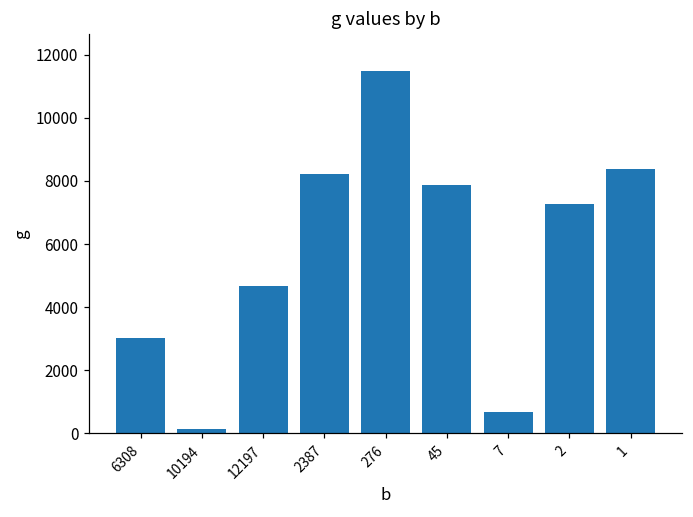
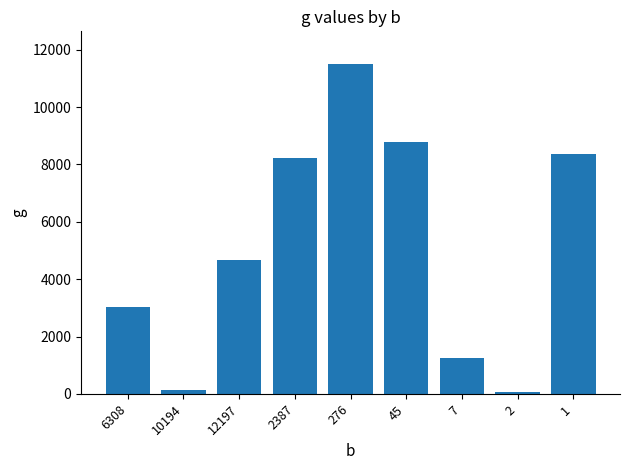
45: 7900 -> 8800
7: 700 -> 1300
2: 7300 -> 100
